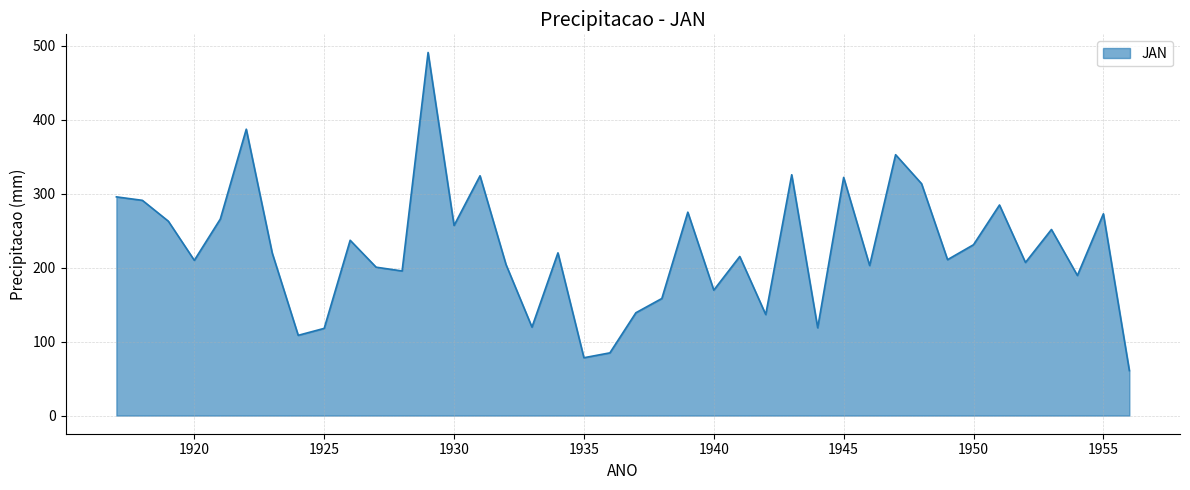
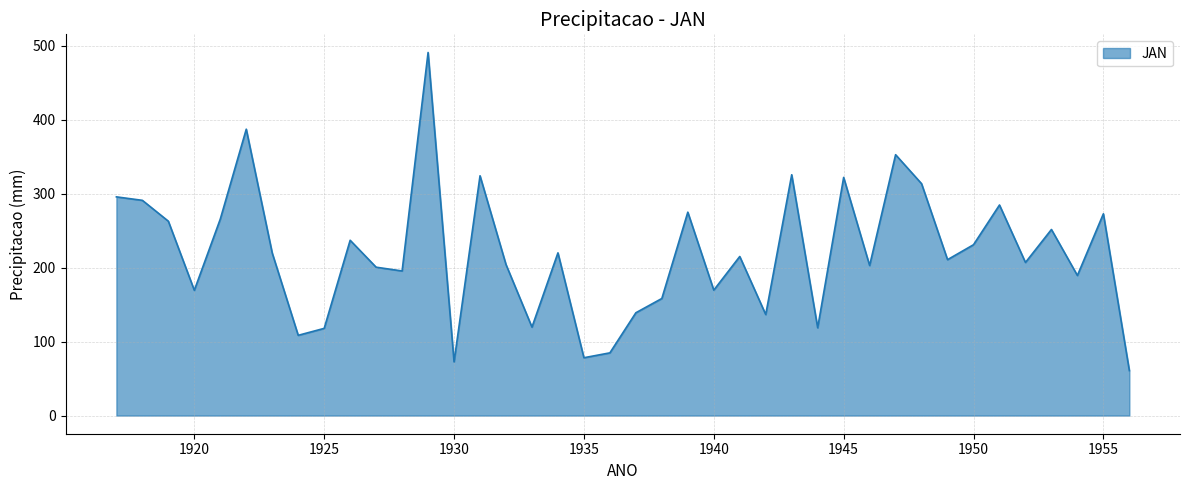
1920: 210 -> 170
1930: 260 -> 70
